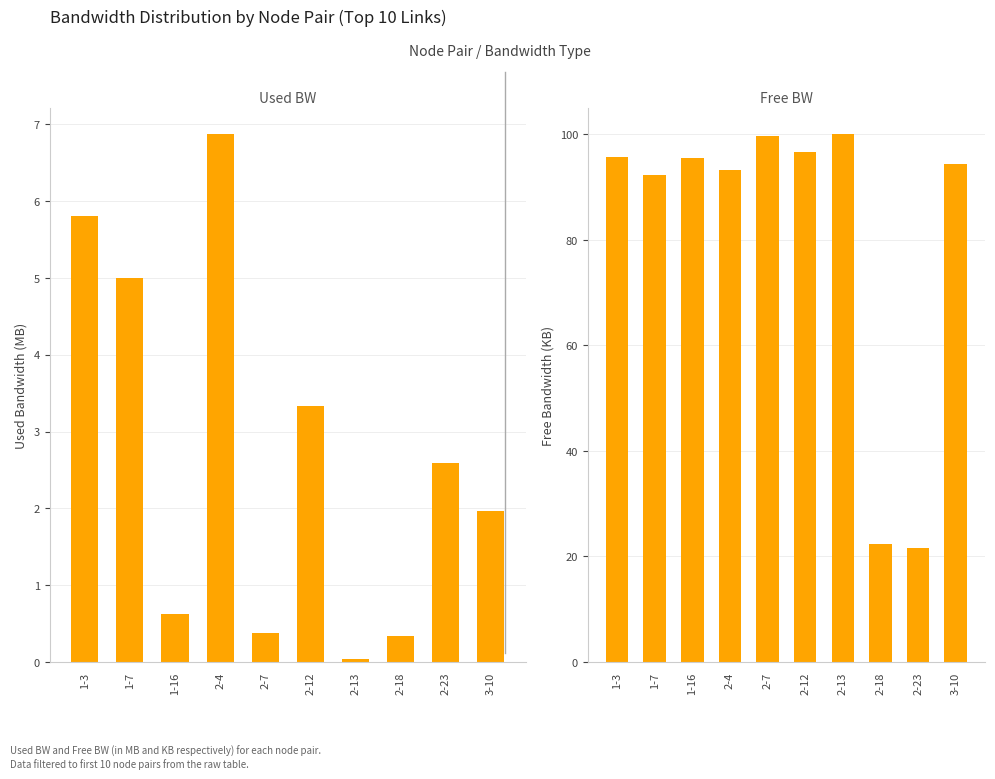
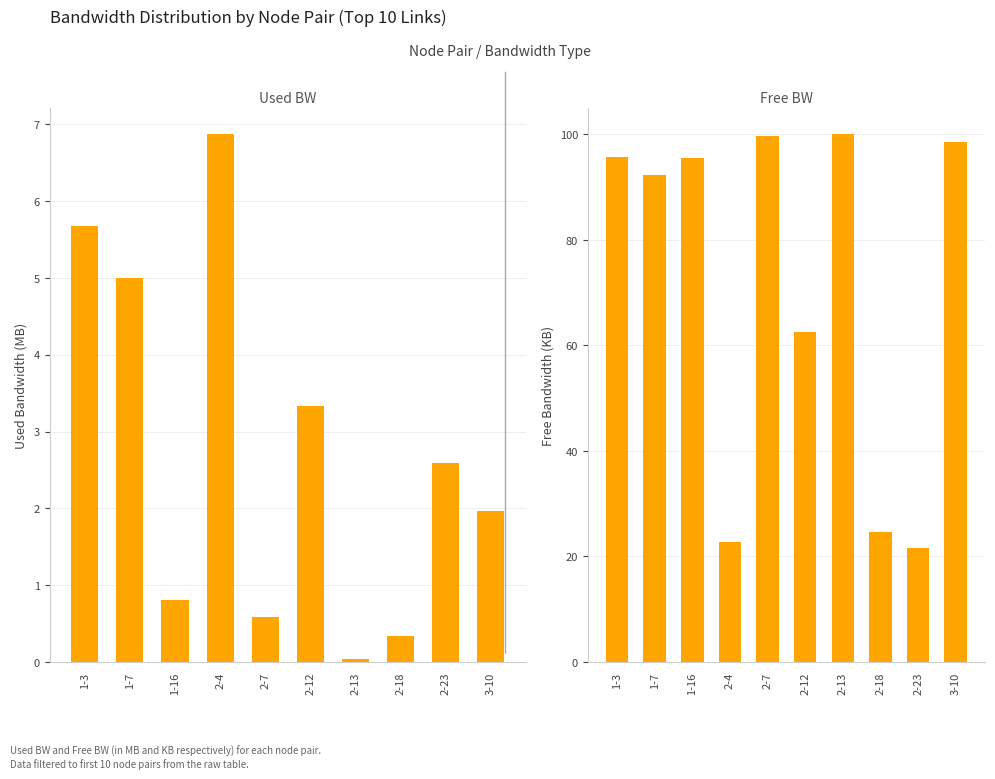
Used BW, 1-3: 5.8 -> 5.7
Used BW, 1-16: 0.6 -> 0.8
Used BW, 2-7: 0.4 -> 0.6
Free BW, 2-4: 93 -> 23
Free BW, 2-12: 97 -> 63
Free BW, 2-18: 22 -> 25
Free BW, 3-10: 94 -> 99
